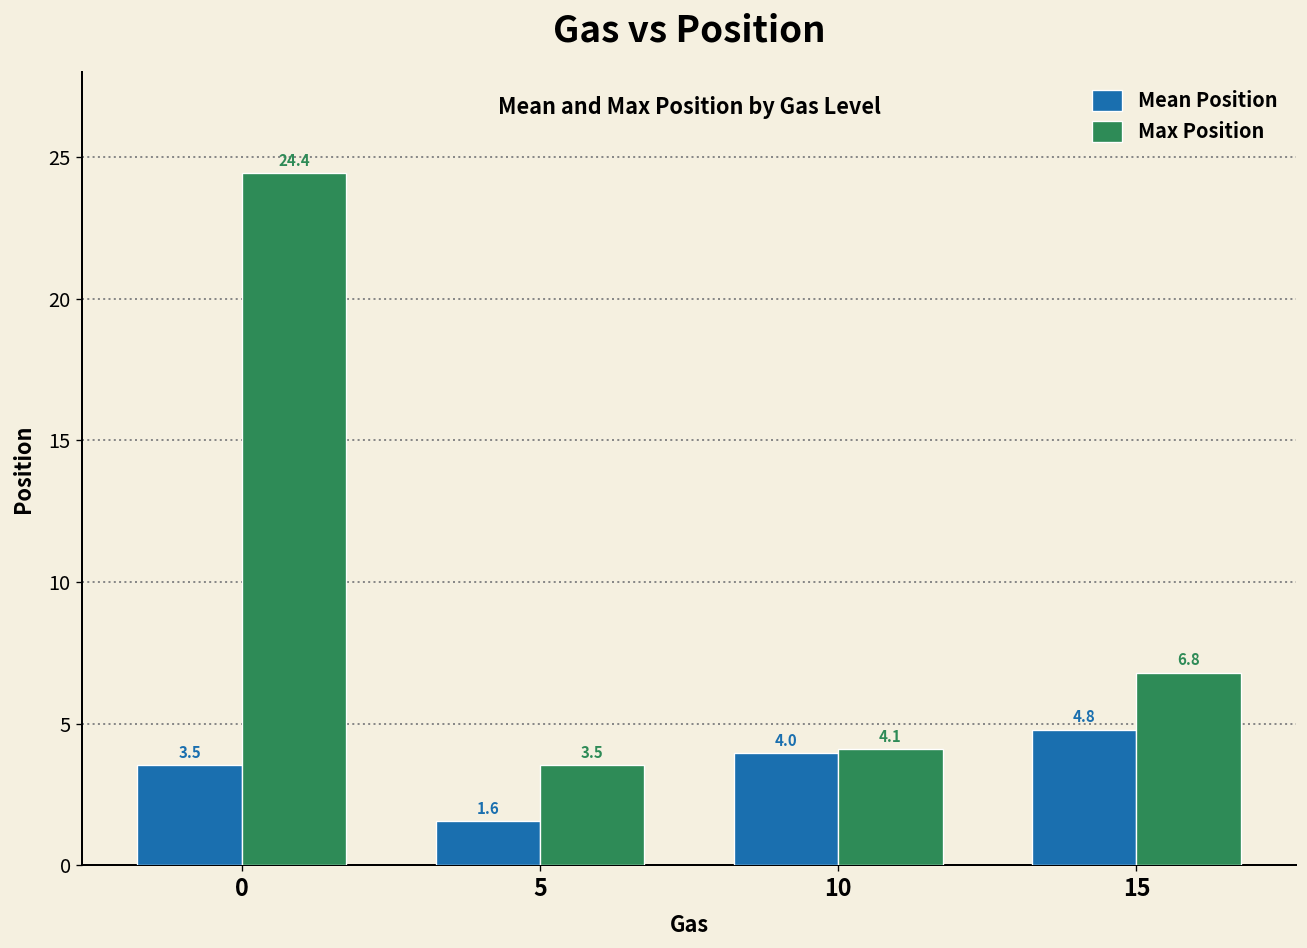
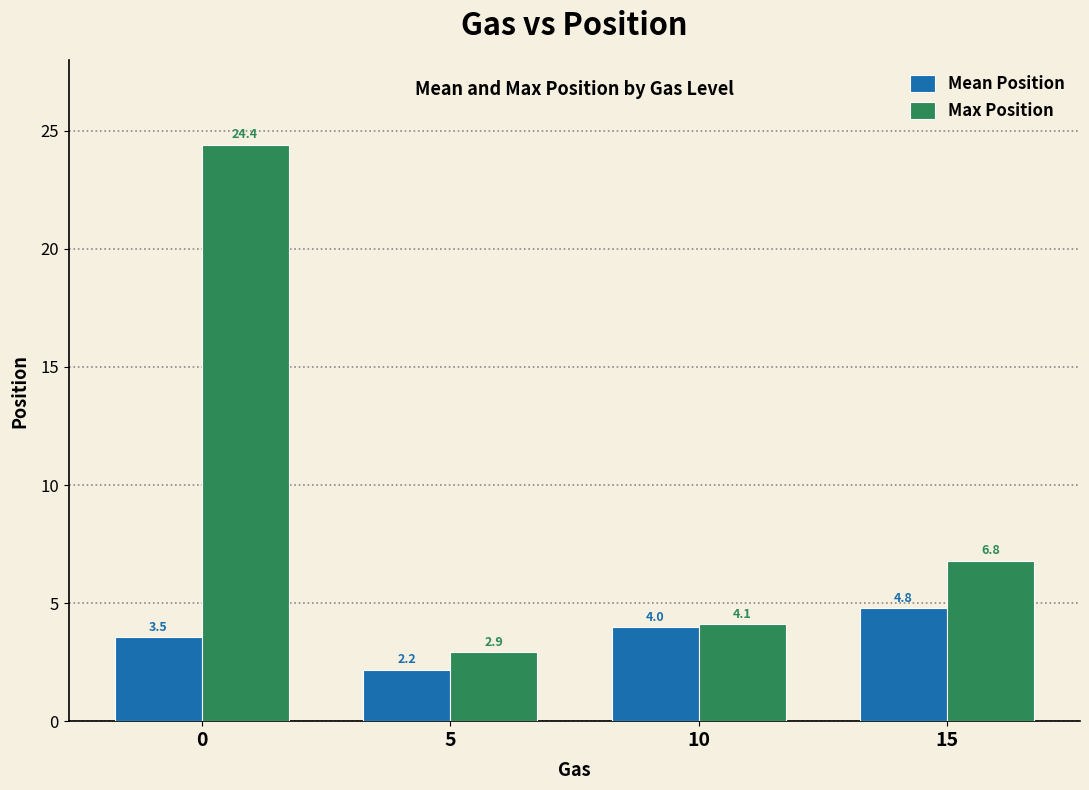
Mean Position, 5: 1.6 -> 2.2
Max Position, 5: 3.5 -> 2.9
